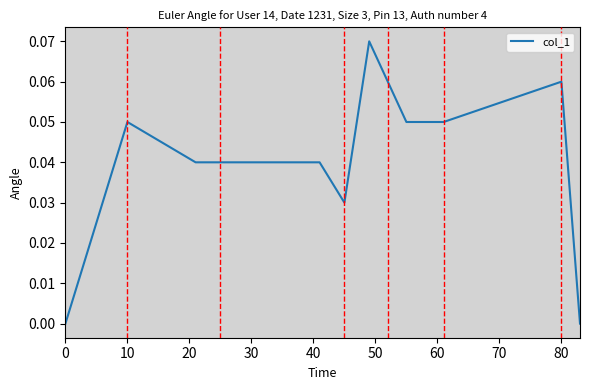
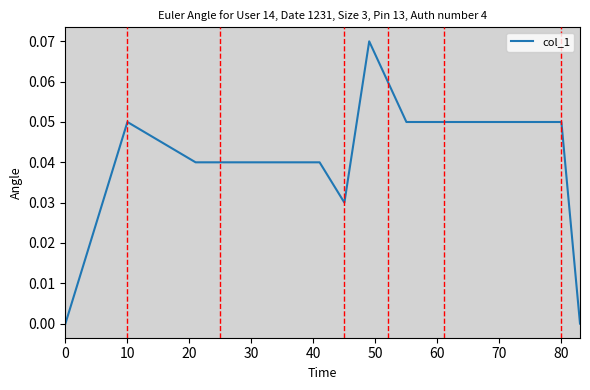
80: 0.06 -> 0.05
